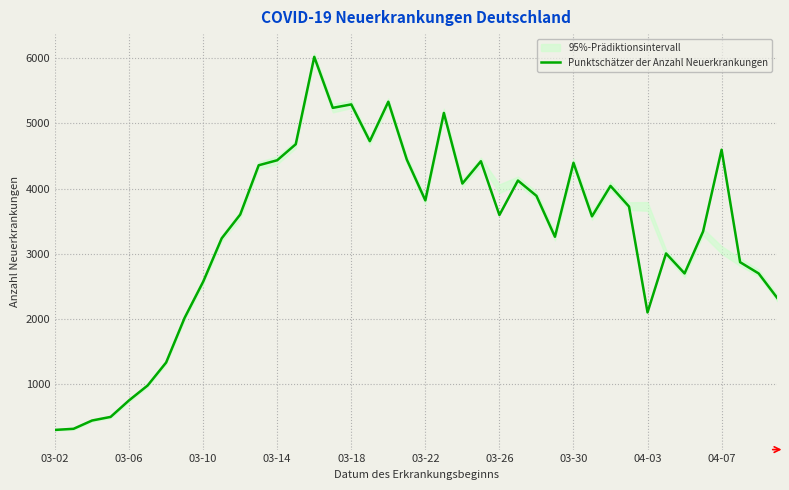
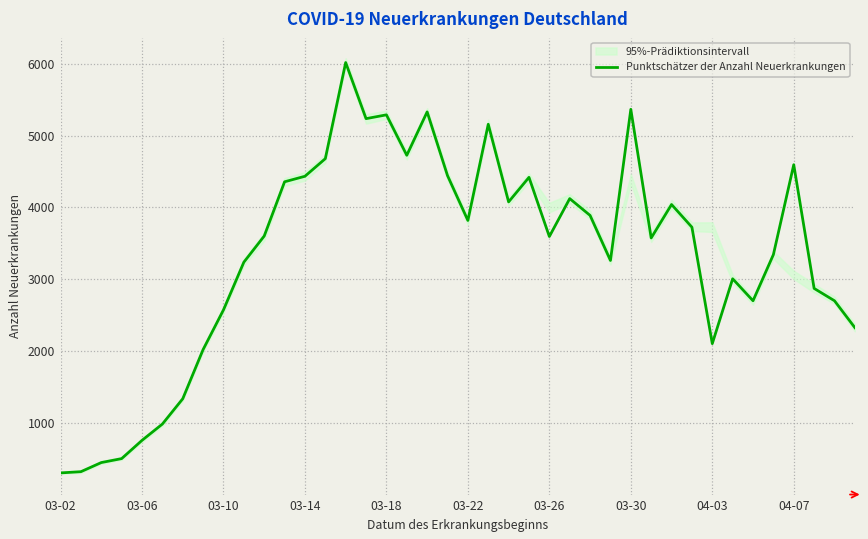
Punktschätzer der Anzahl Neuerkrankungen, 03-30: 4400 -> 5400
